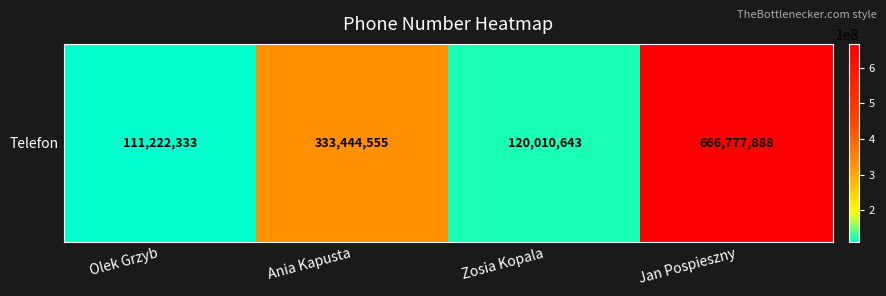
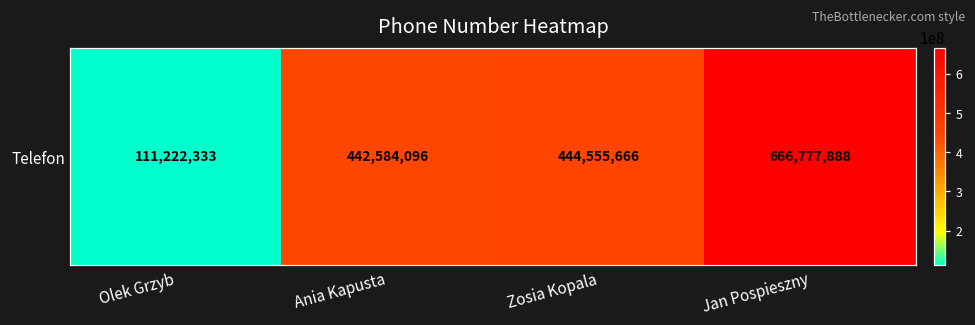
Telefon, Ania Kapusta: 333,444,555 -> 442,584,096
Telefon, Zosia Kopala: 120,010,643 -> 444,555,666
